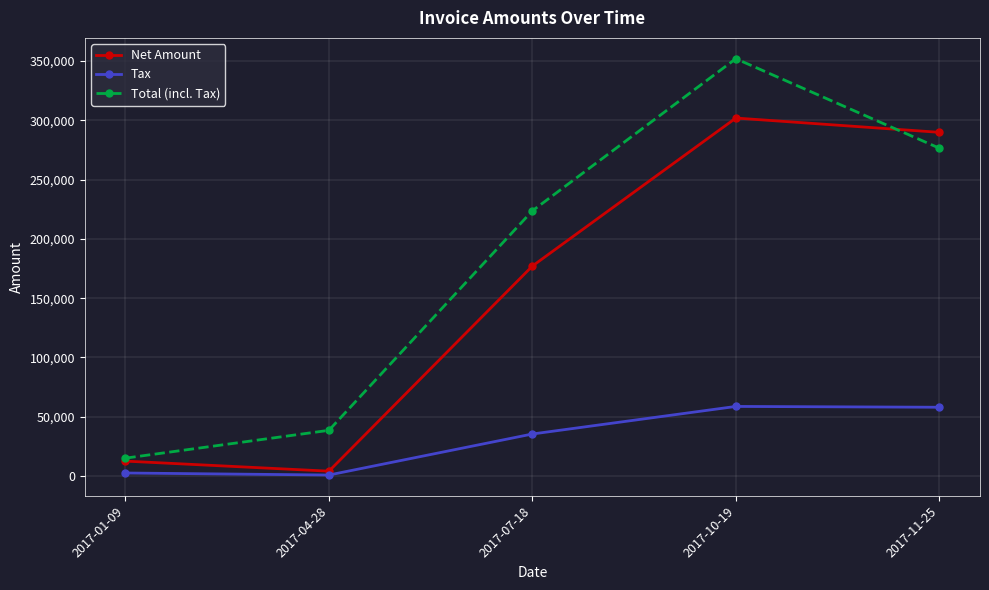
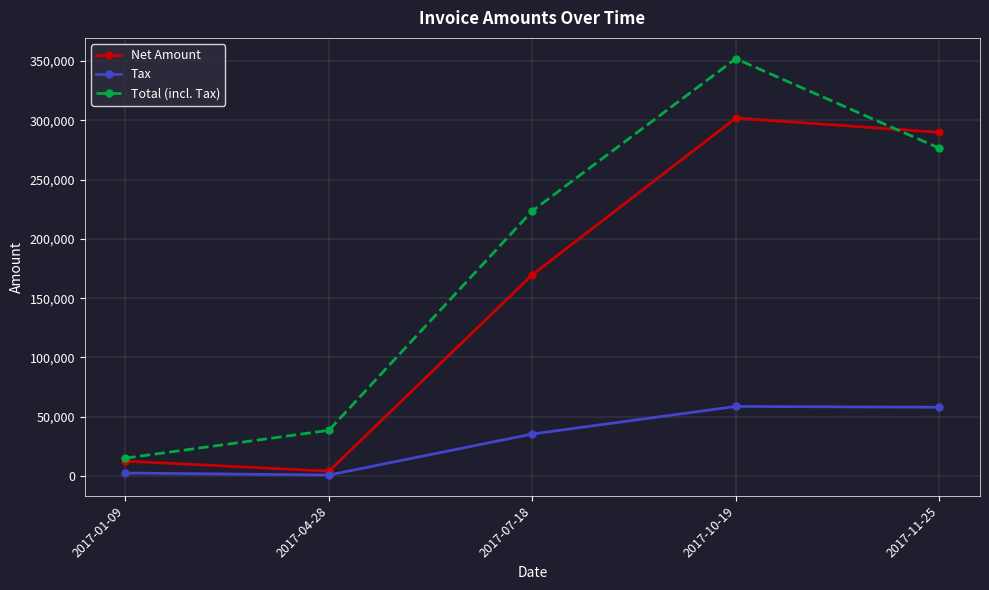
Net Amount, 2017-07-18: 177,000 -> 170,000
